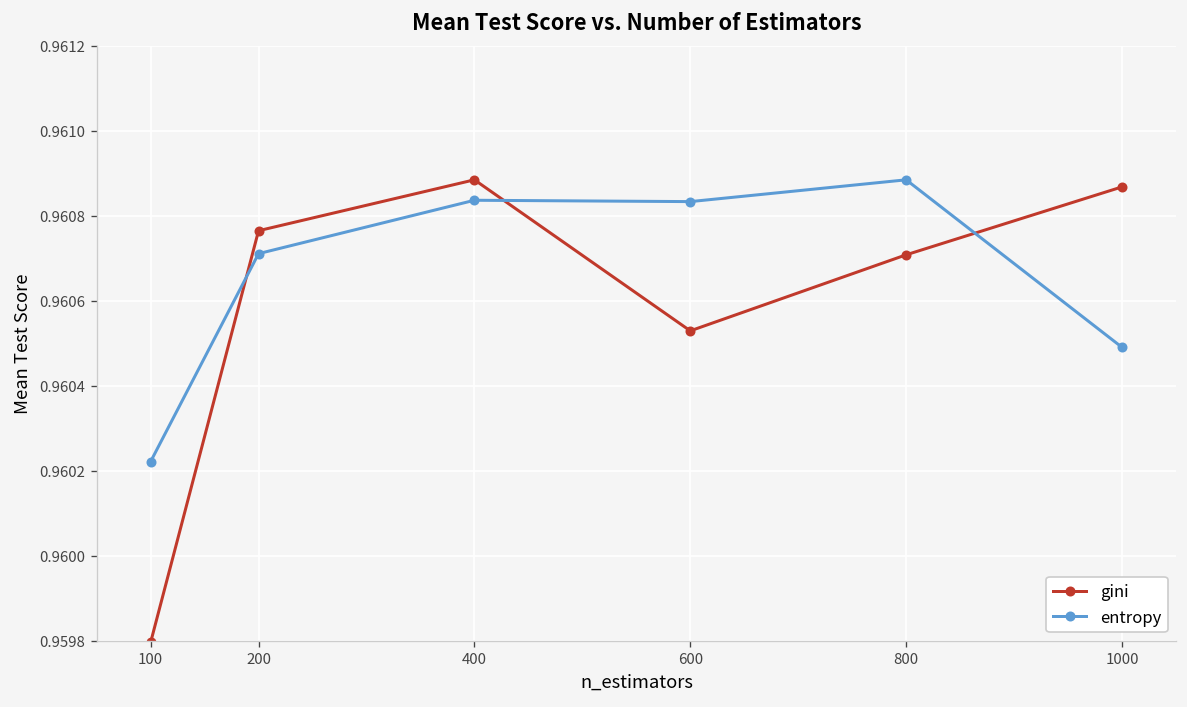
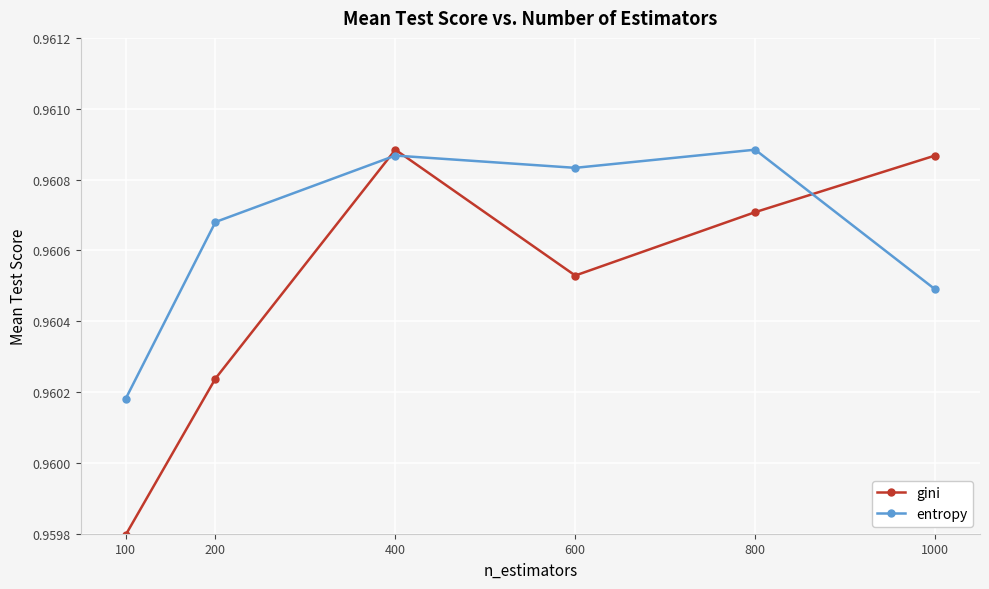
entropy, 100: 0.96022 -> 0.96018
gini, 200: 0.96076 -> 0.96024
entropy, 200: 0.96071 -> 0.96068
entropy, 400: 0.96084 -> 0.96087
